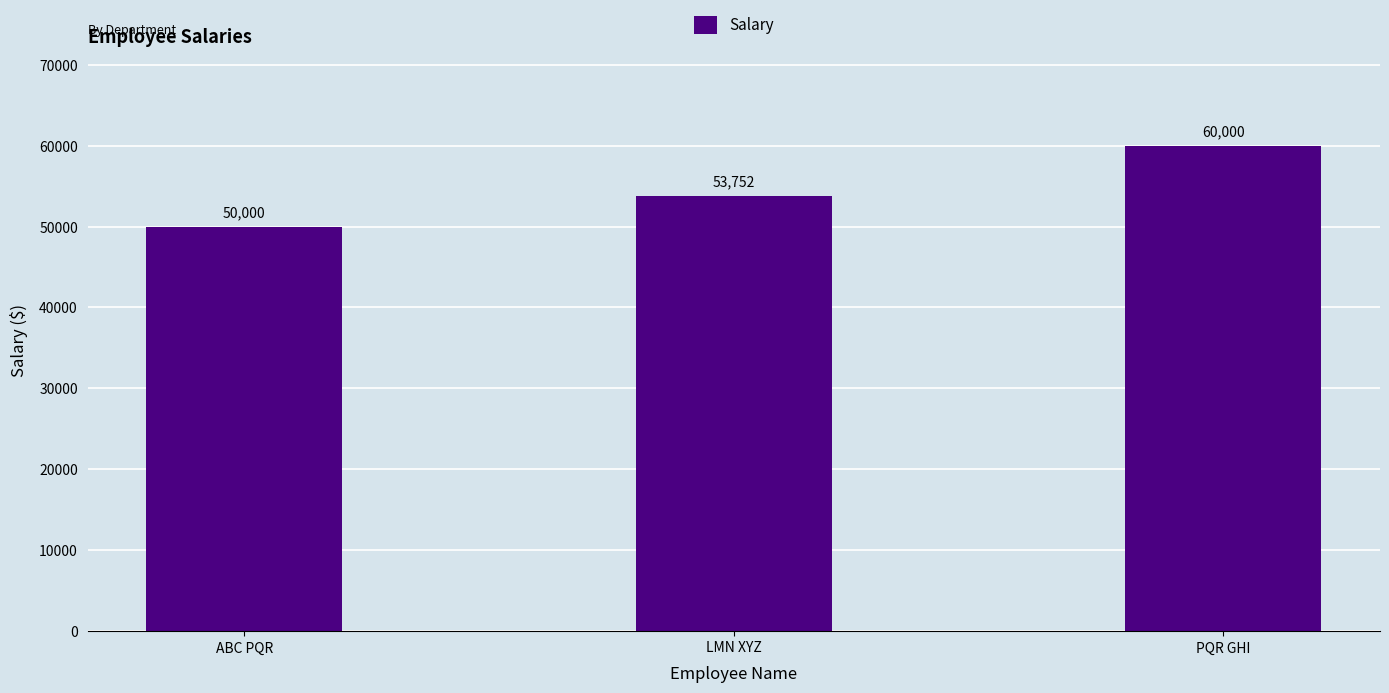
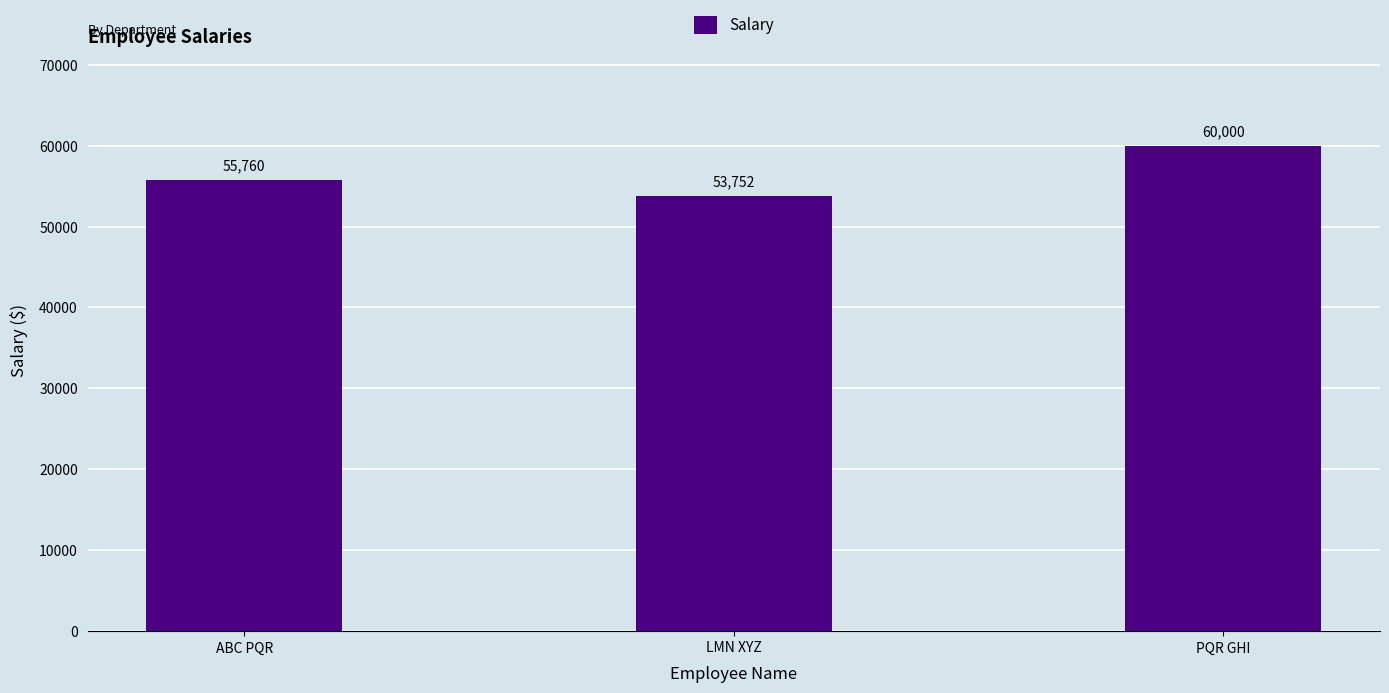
ABC PQR: 50,000 -> 55,760
